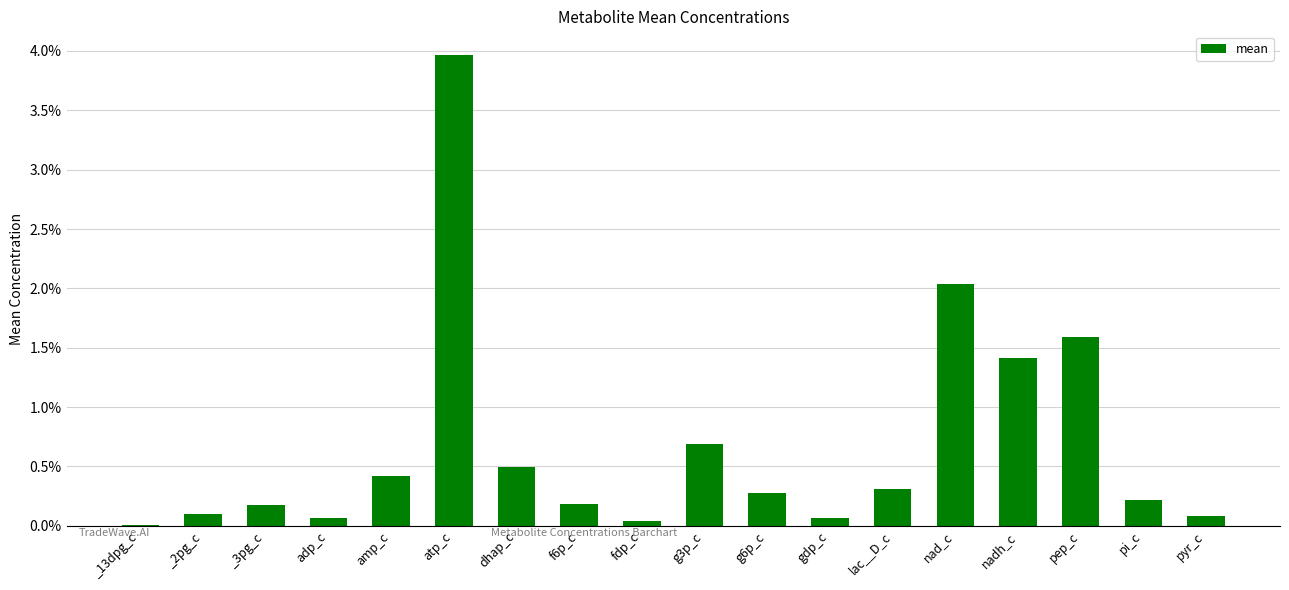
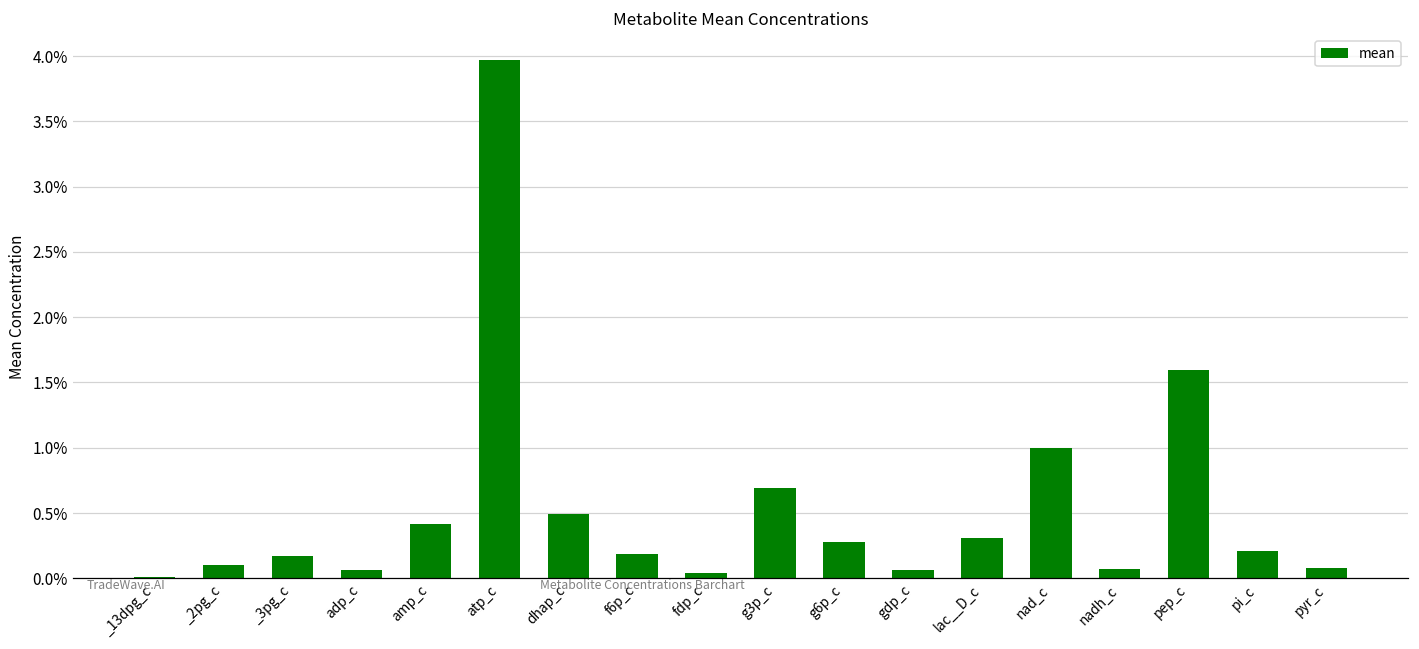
nad_c: 2.04% -> 1.00%
nadh_c: 1.41% -> 0.07%
